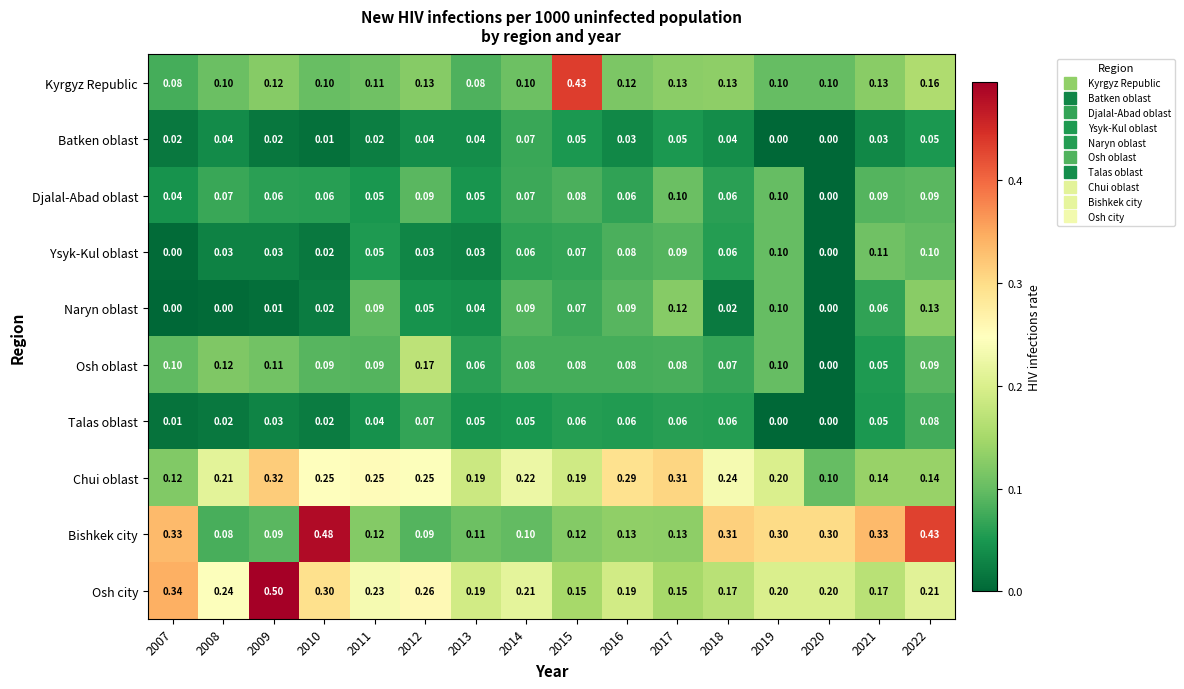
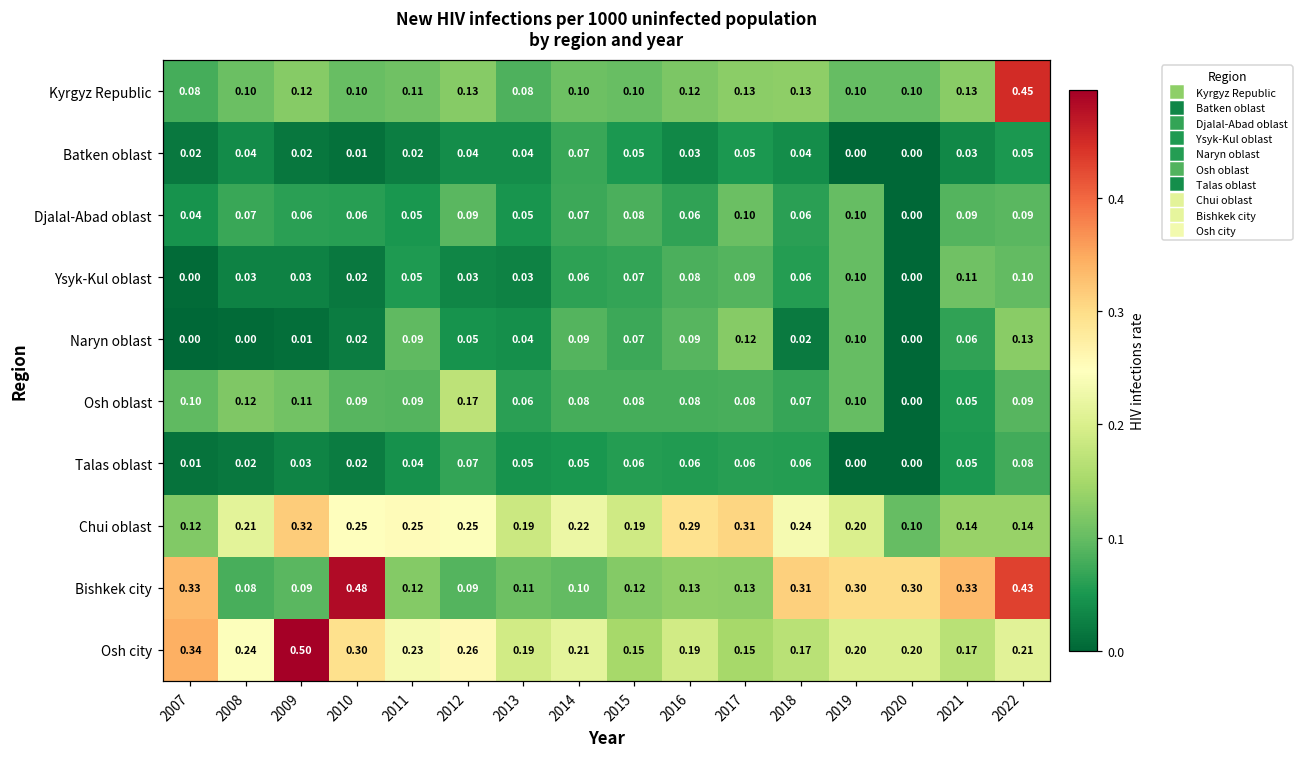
Kyrgyz Republic, 2015: 0.43 -> 0.10
Kyrgyz Republic, 2022: 0.16 -> 0.45
